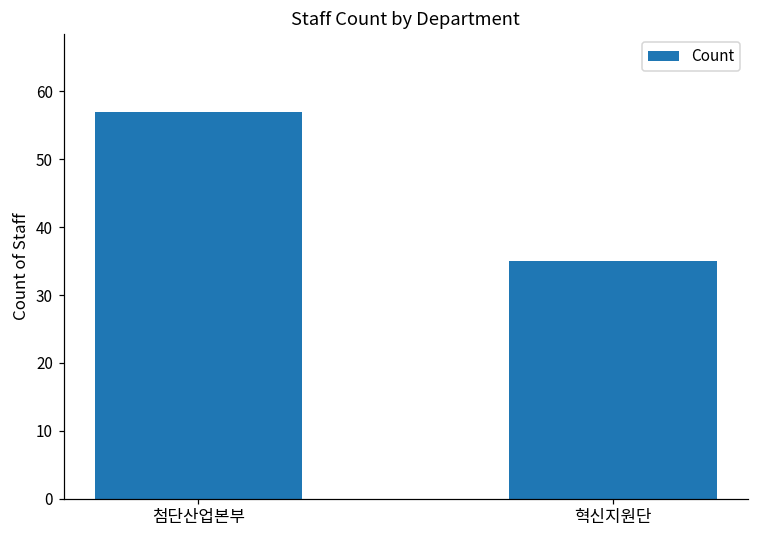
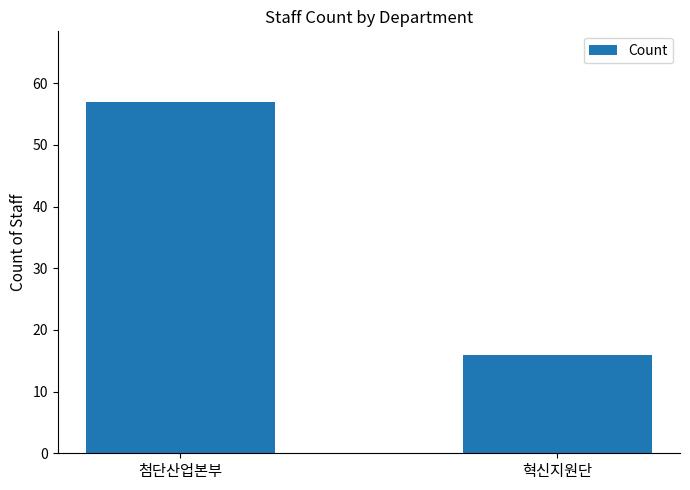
혁신지원단: 35 -> 16
